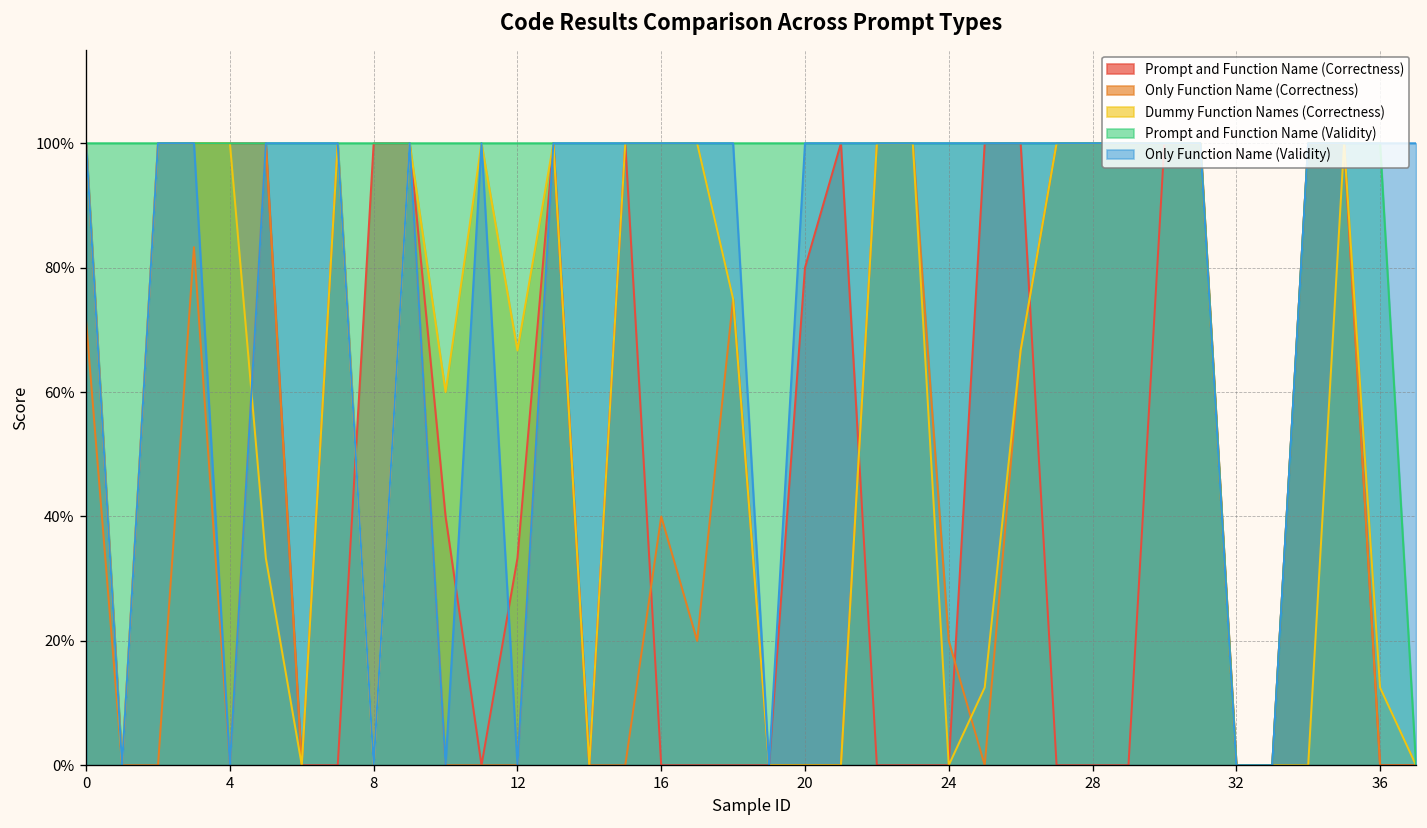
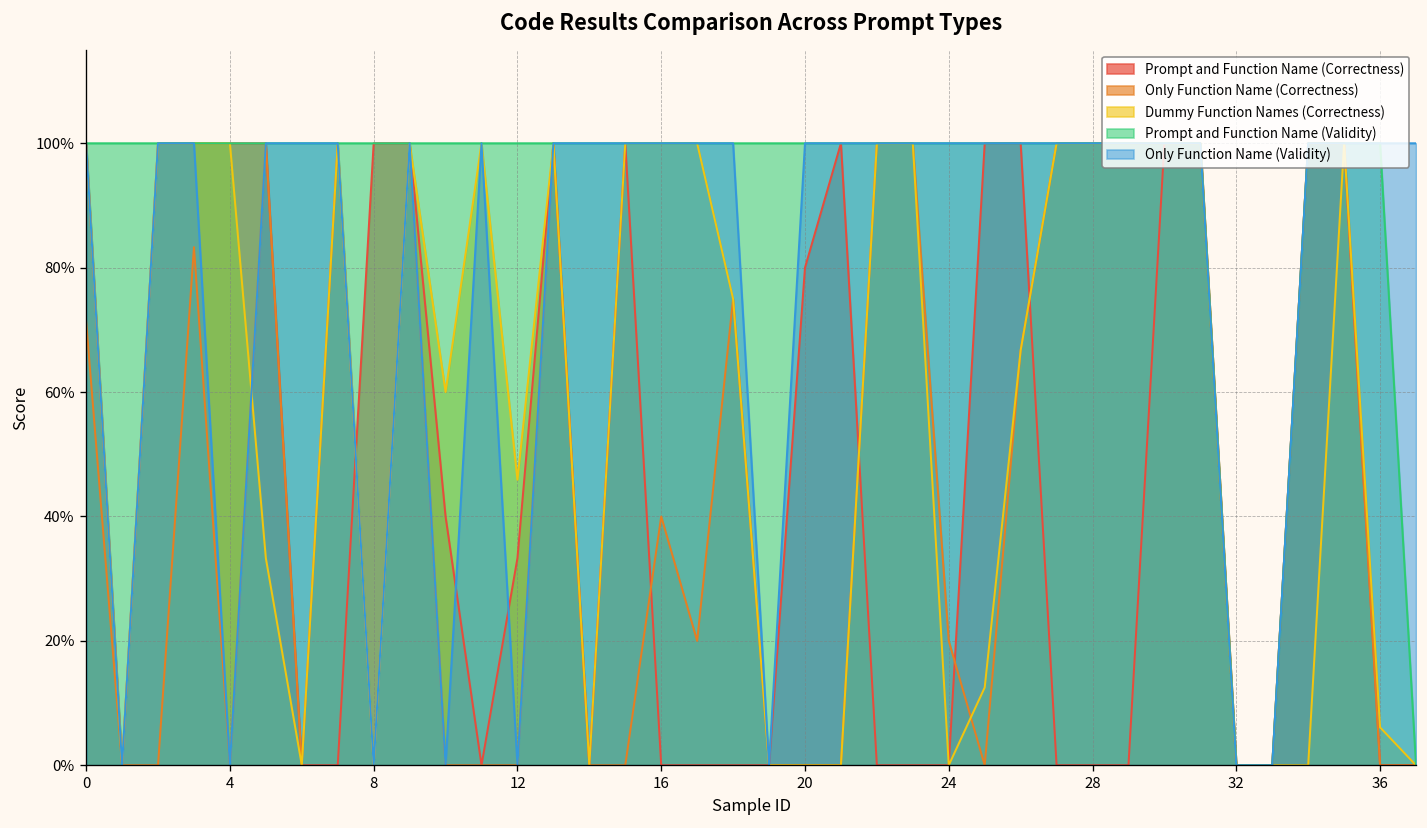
Dummy Function Names (Correctness), 12: 67% -> 46%
Dummy Function Names (Correctness), 36: 13% -> 6%
